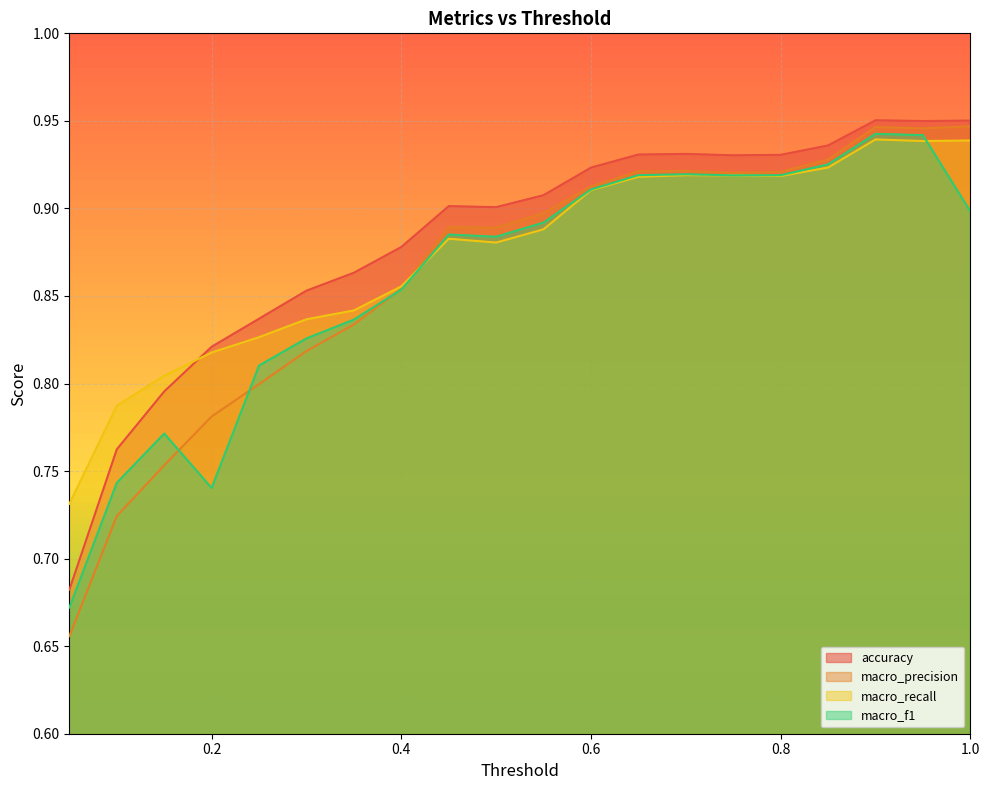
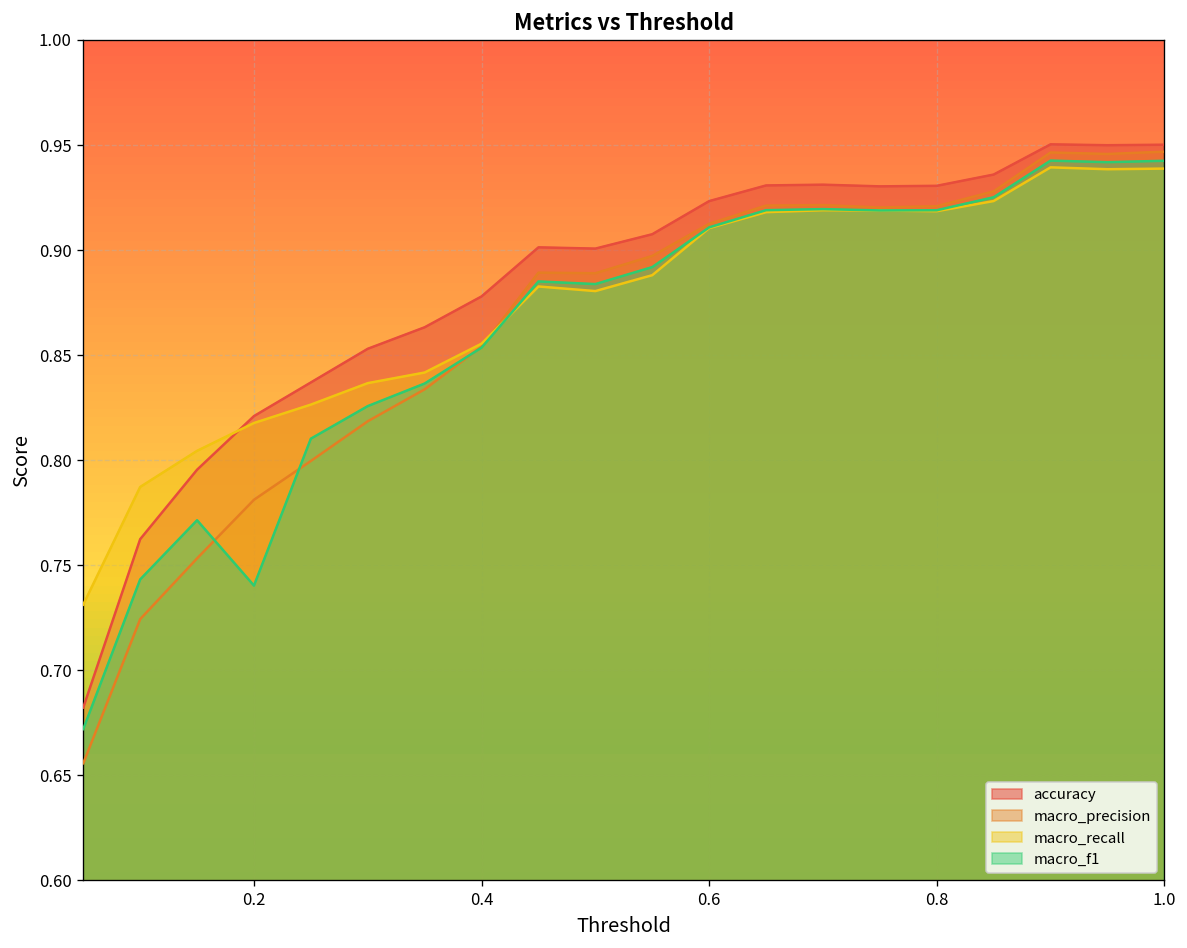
macro_f1, 1.0: 0.898 -> 0.943
